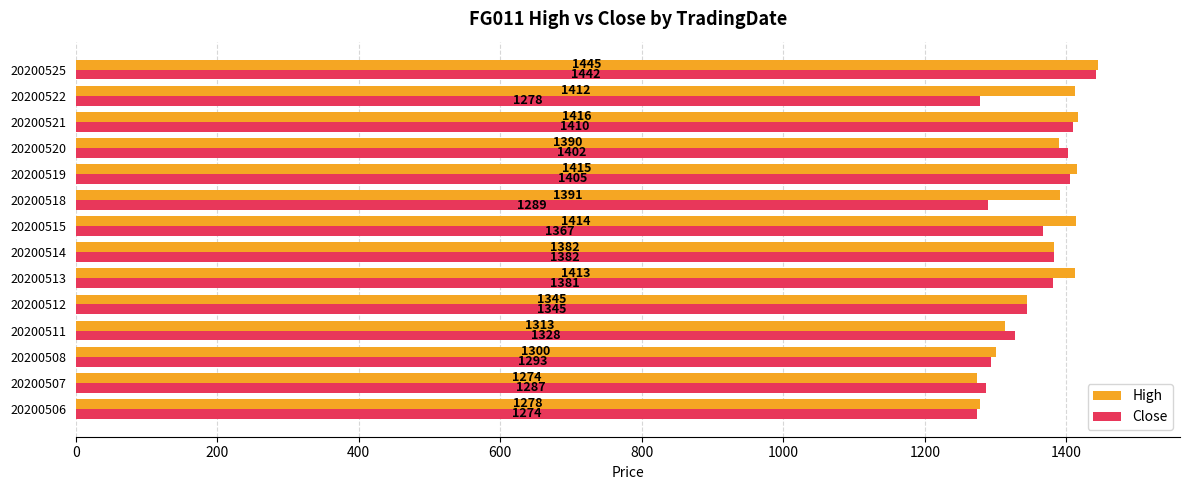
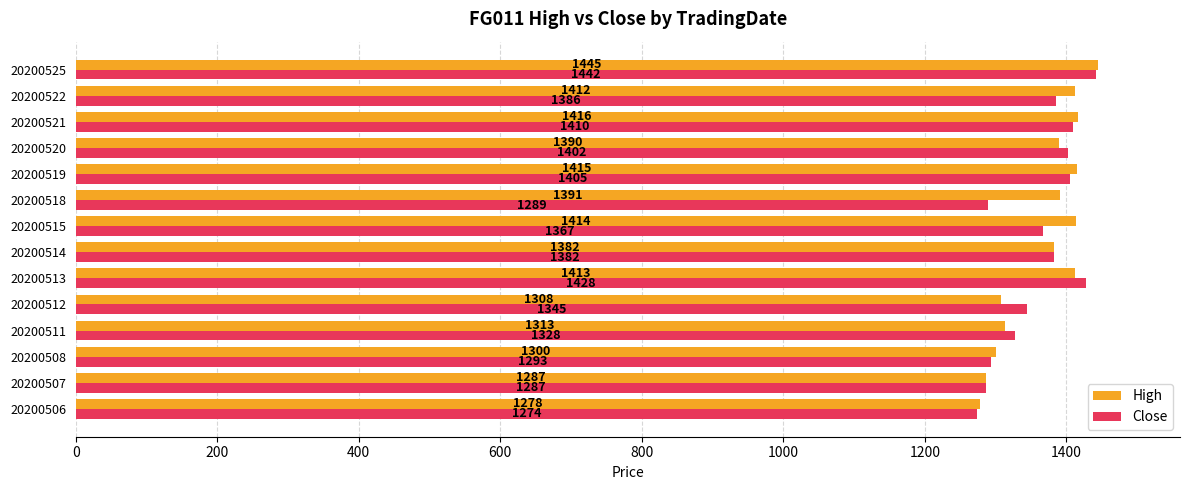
Close, 20200522: 1278 -> 1386
Close, 20200513: 1381 -> 1428
High, 20200512: 1345 -> 1308
High, 20200507: 1274 -> 1287
